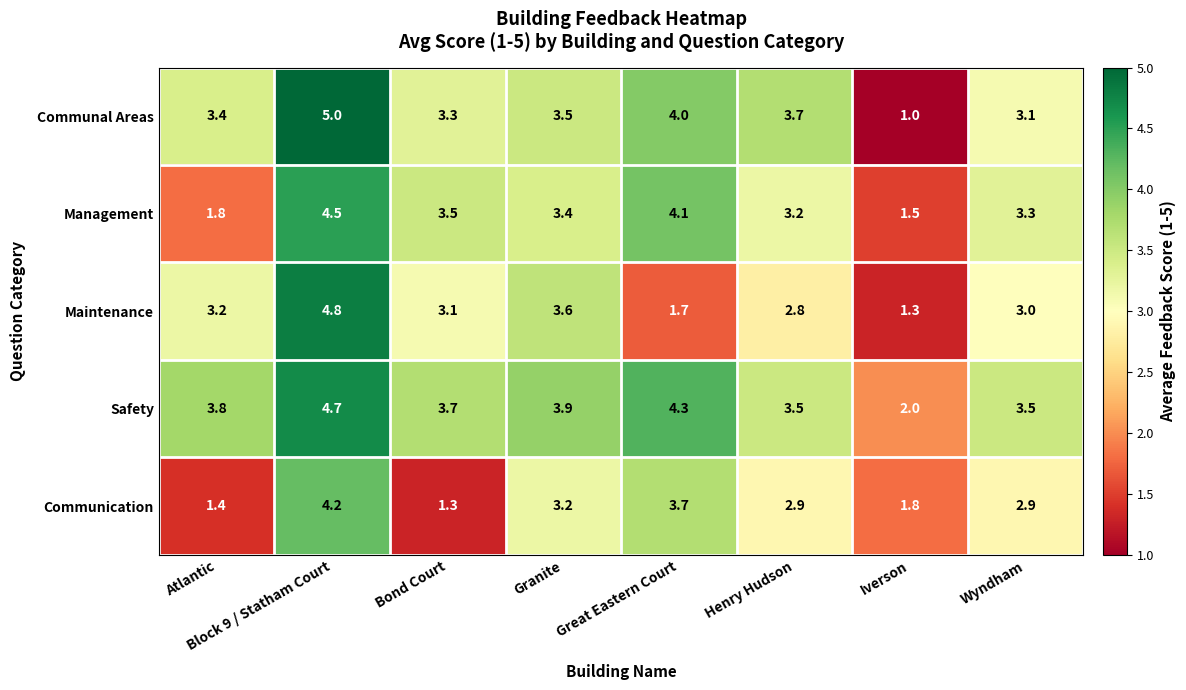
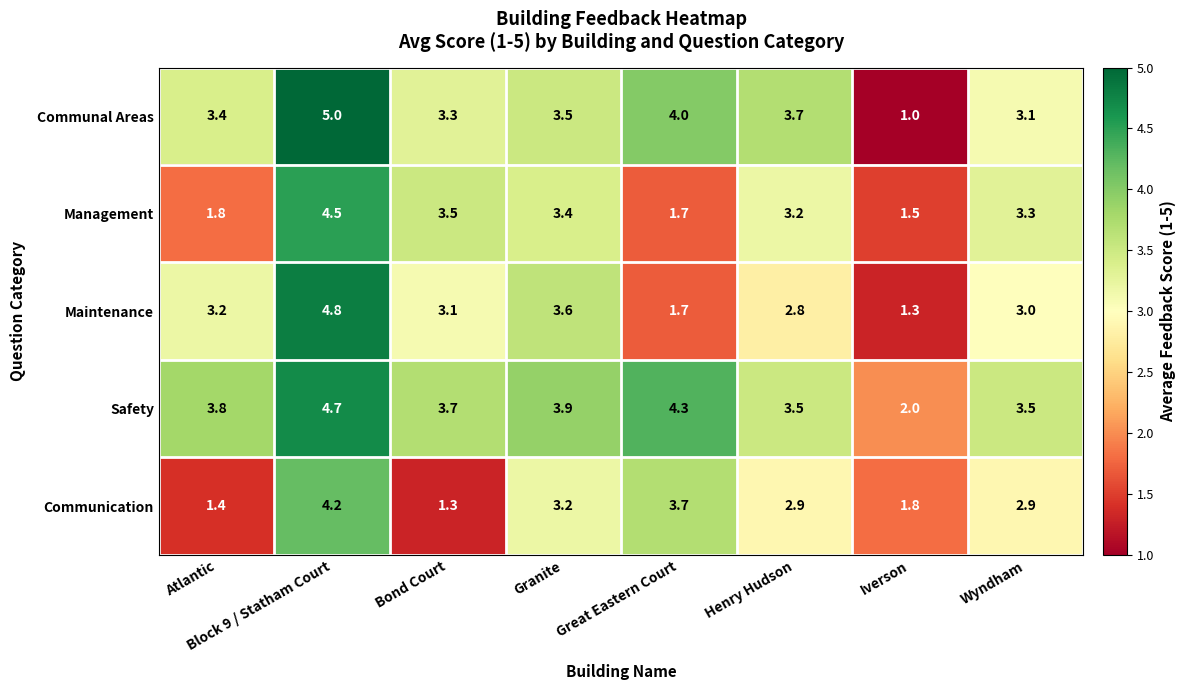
Management, Great Eastern Court: 4.1 -> 1.7
